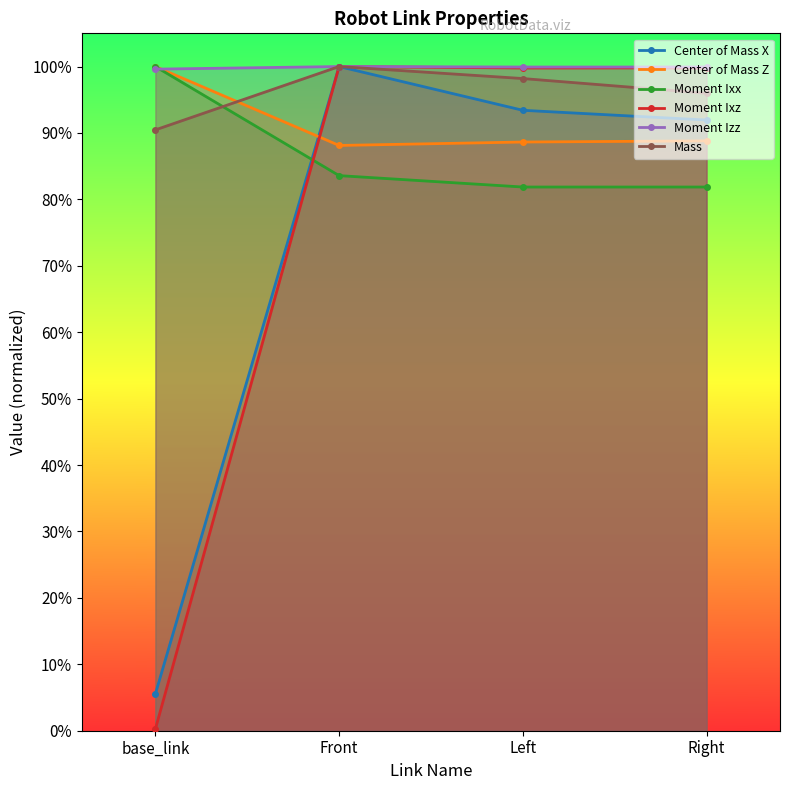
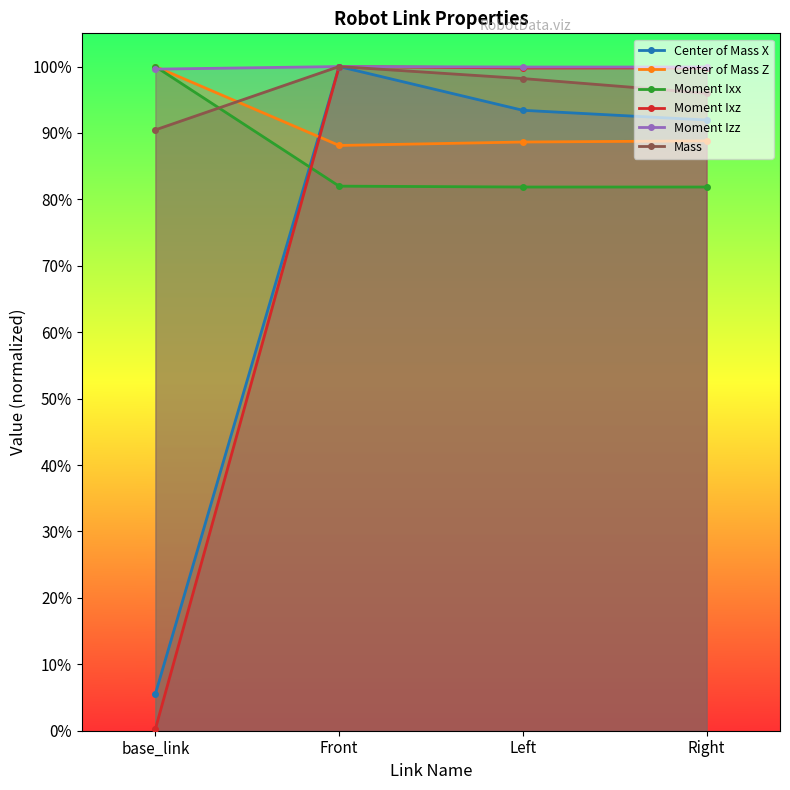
Moment Ixx, Front: 84% -> 82%
